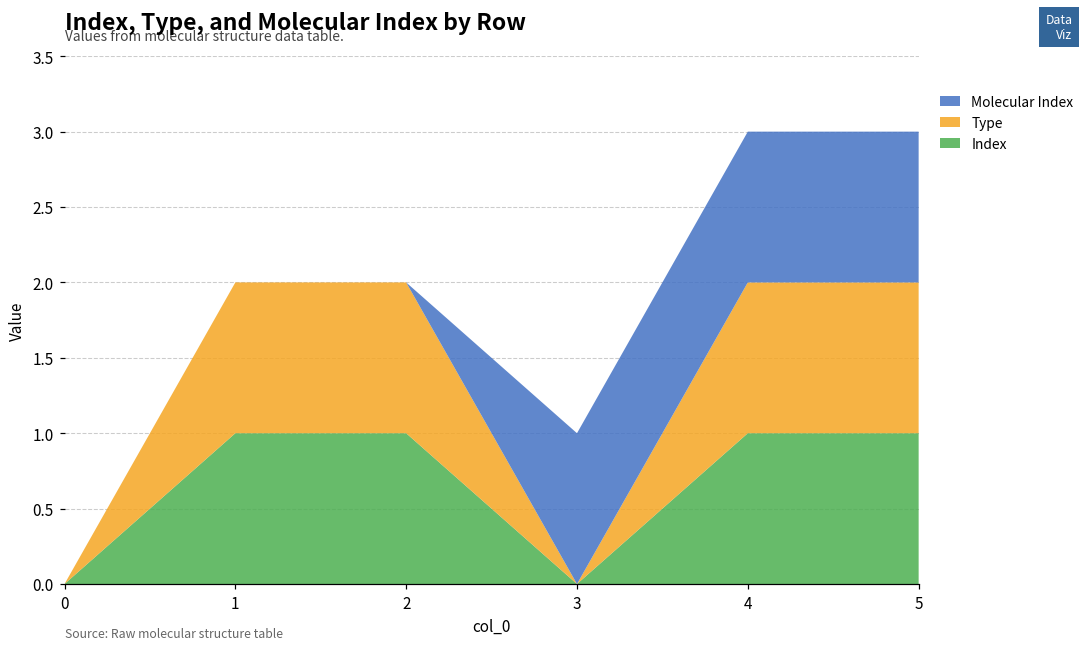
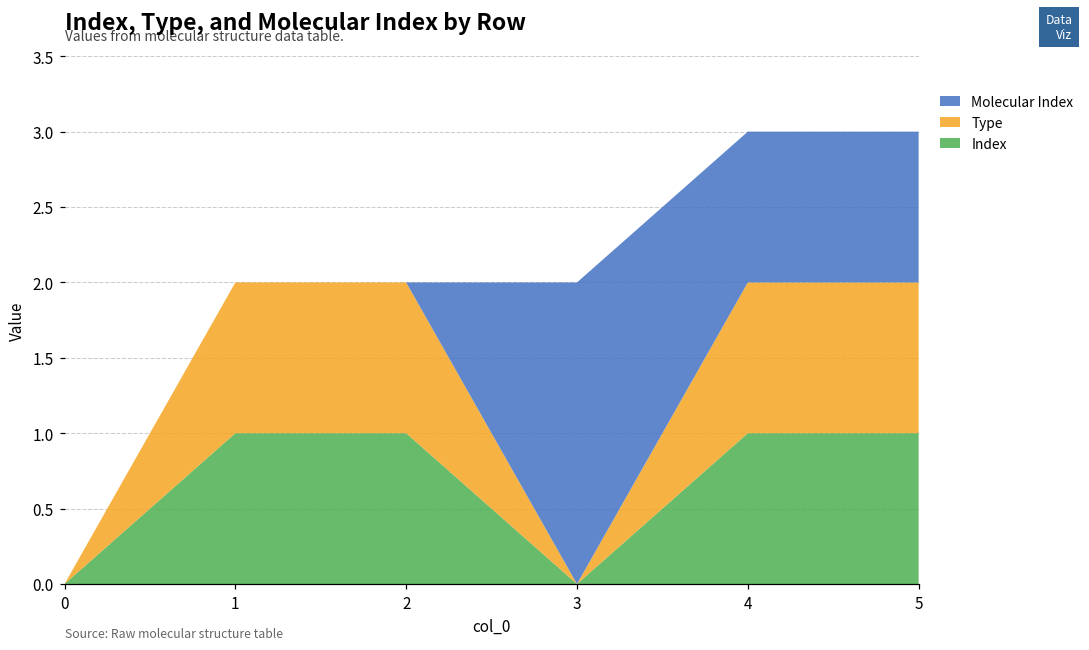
Molecular Index, 3: 1 -> 2
